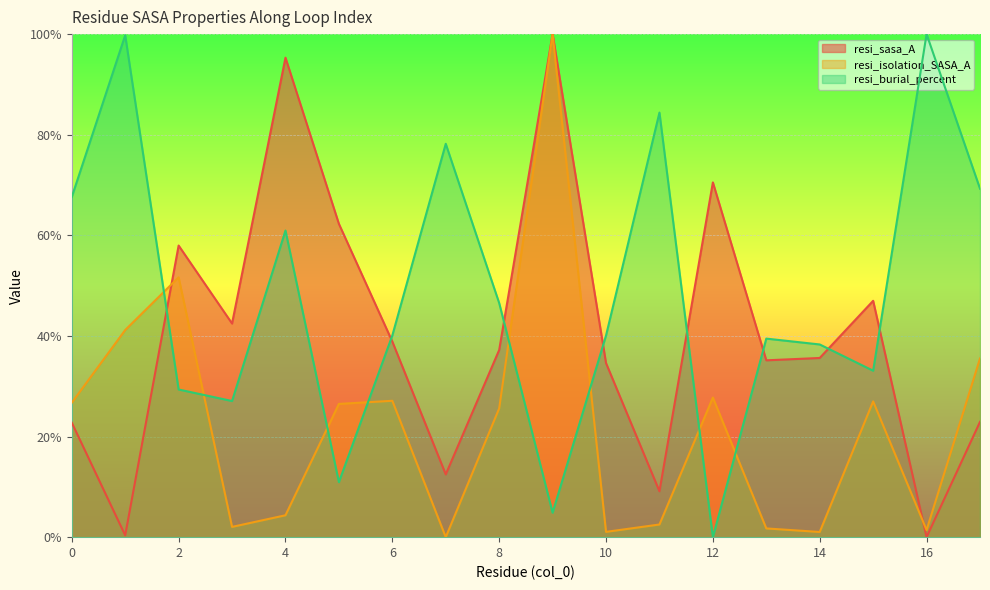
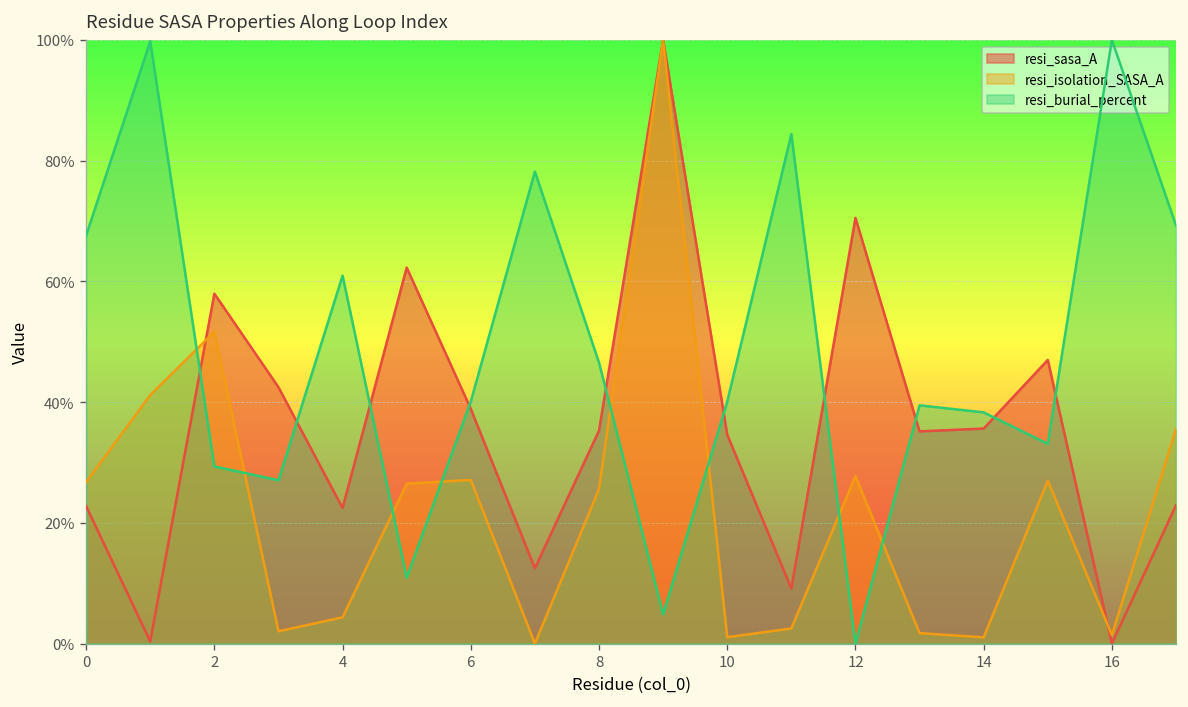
resi_sasa_A, 4: 95% -> 22%
resi_sasa_A, 8: 37% -> 35%
